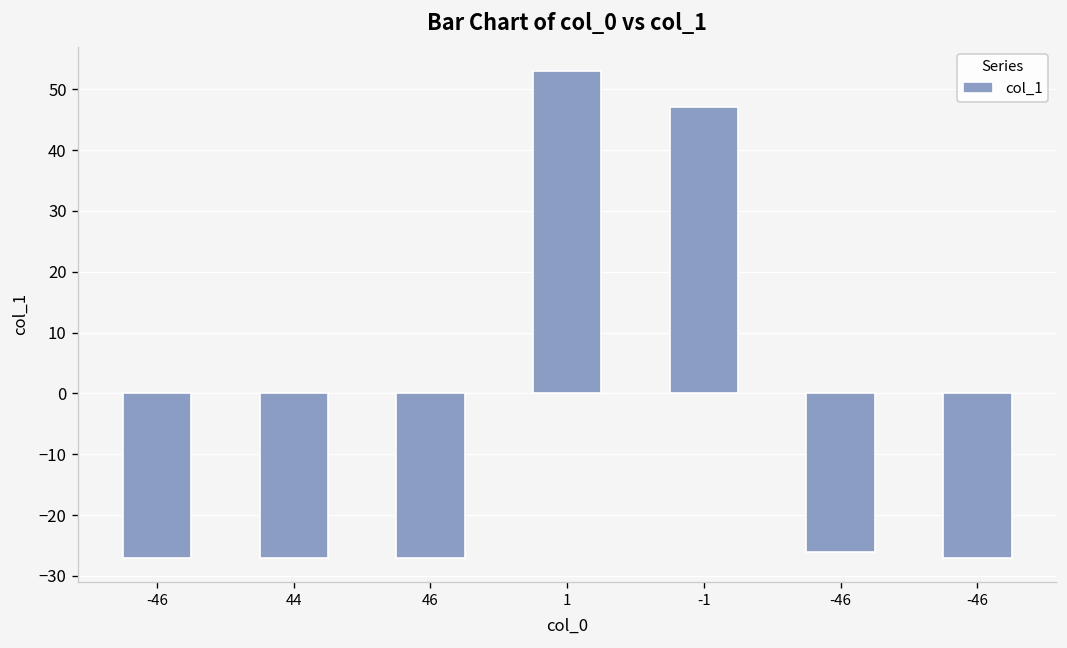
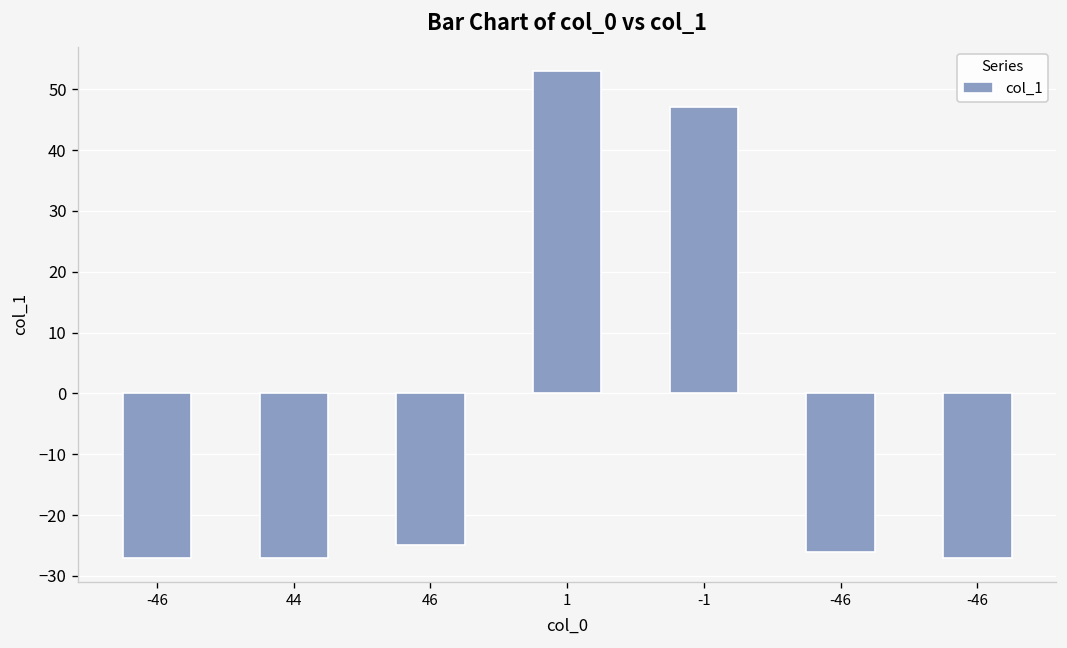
46: -27 -> -25
